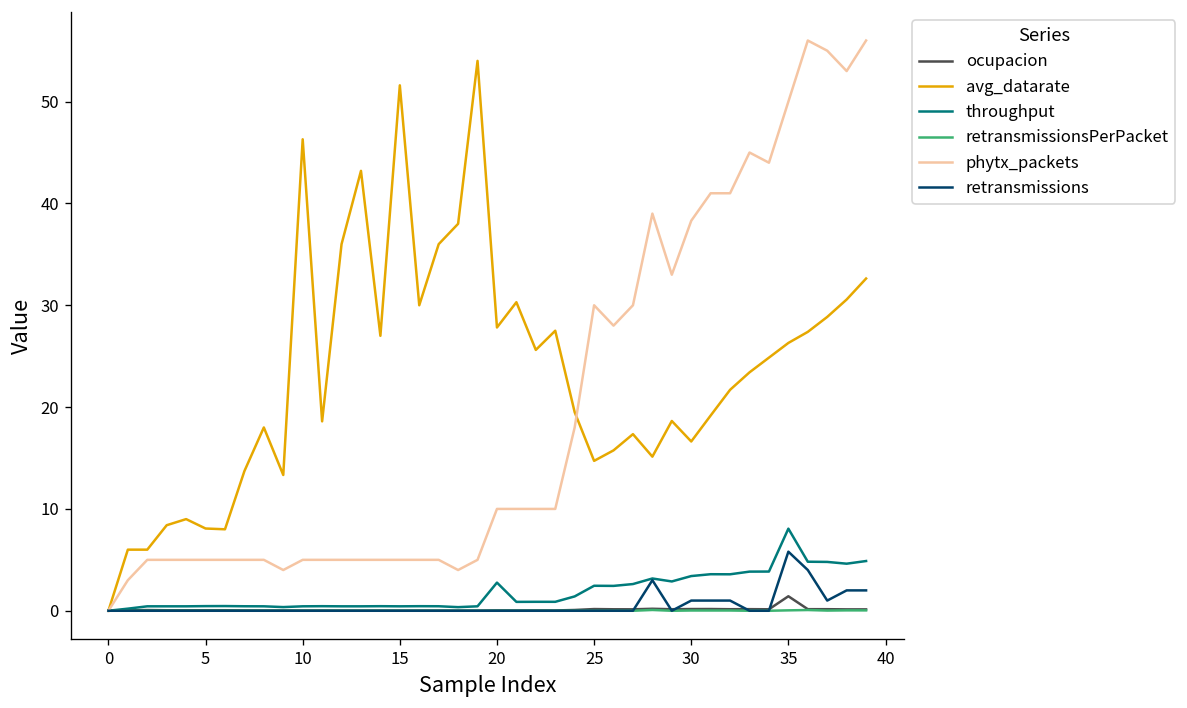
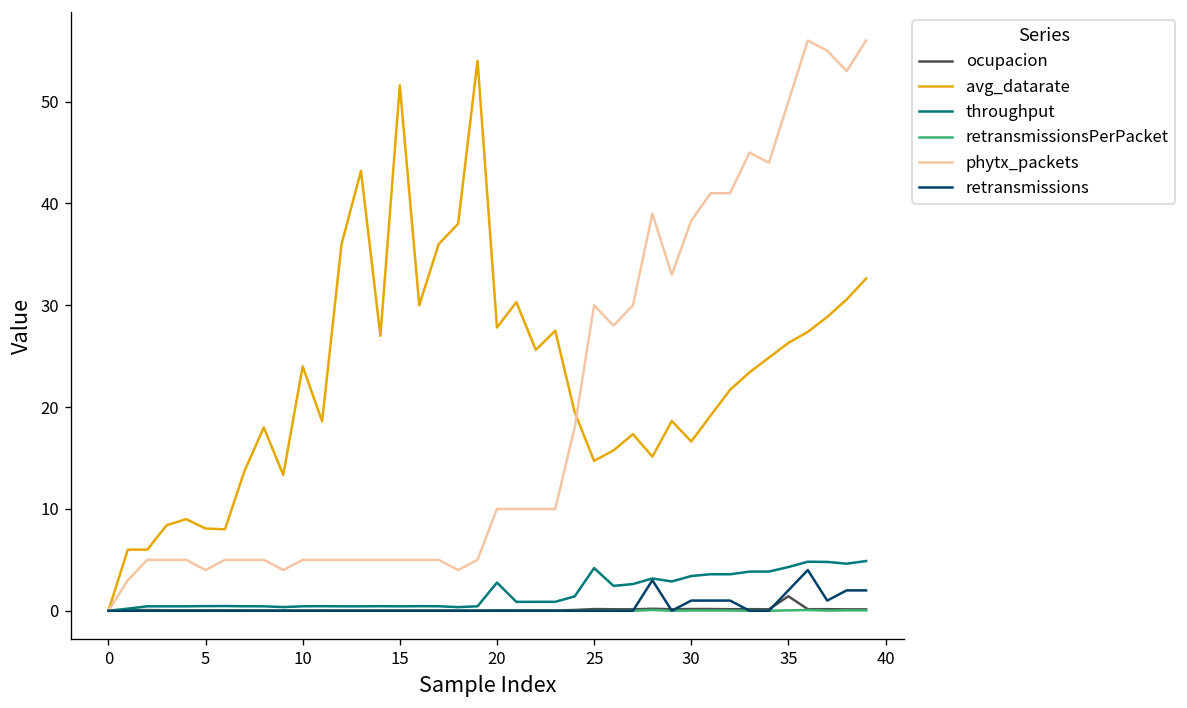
phytx_packets, 5: 5 -> 4
avg_datarate, 10: 46 -> 24
throughput, 25: 2 -> 4
throughput, 35: 8 -> 4
retransmissions, 35: 6 -> 2
